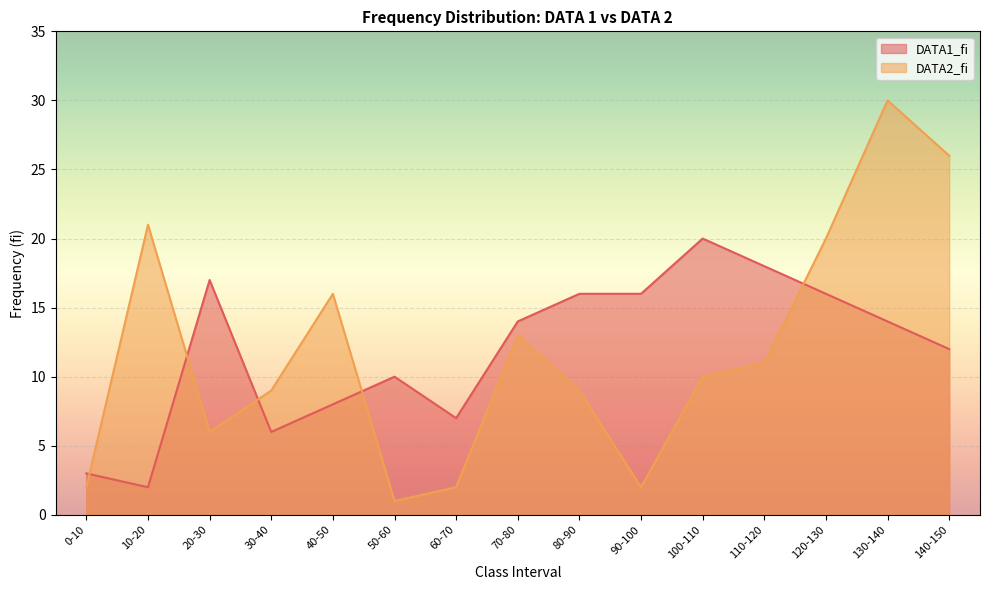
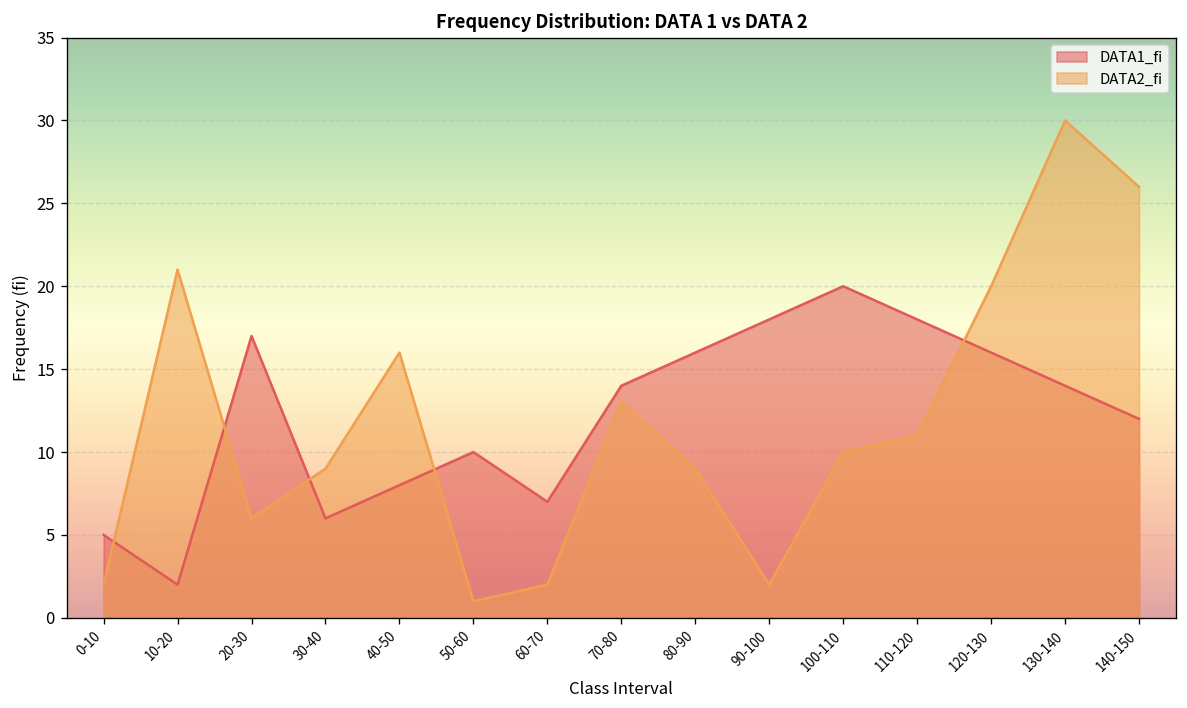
DATA1_fi, 0-10: 3 -> 5
DATA1_fi, 90-100: 16 -> 18
